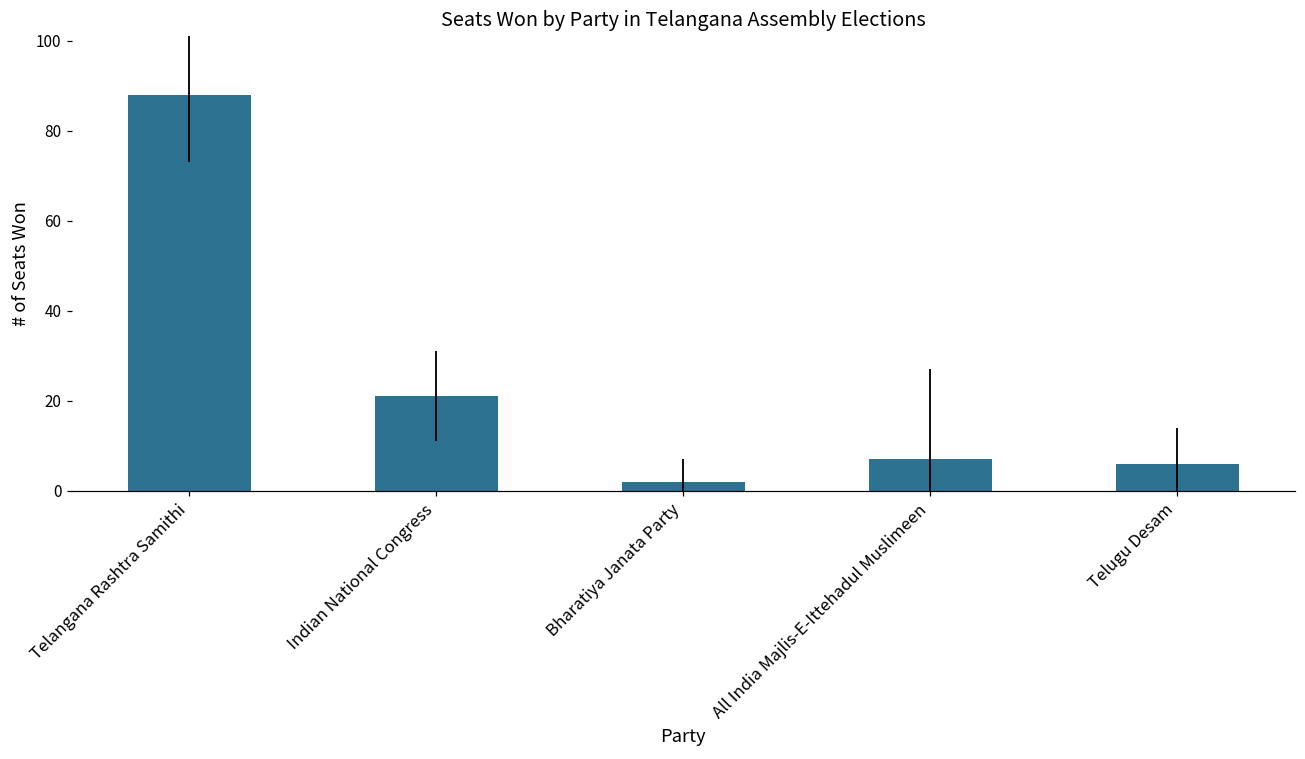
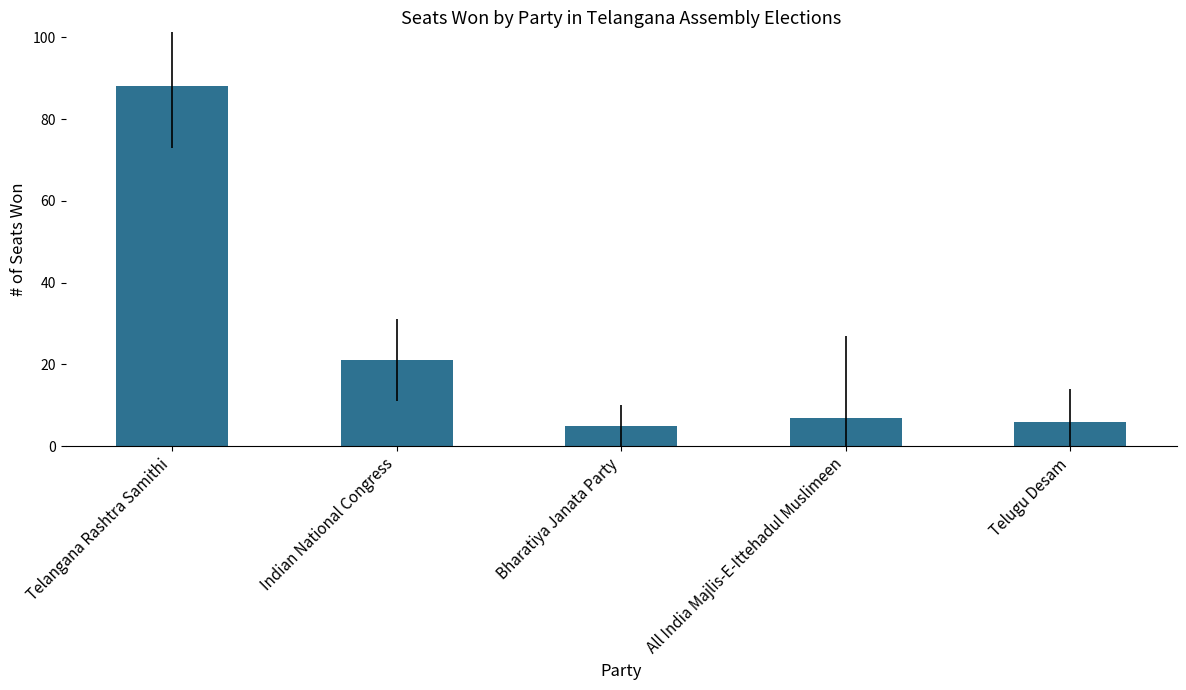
Bharatiya Janata Party: 2 -> 5
